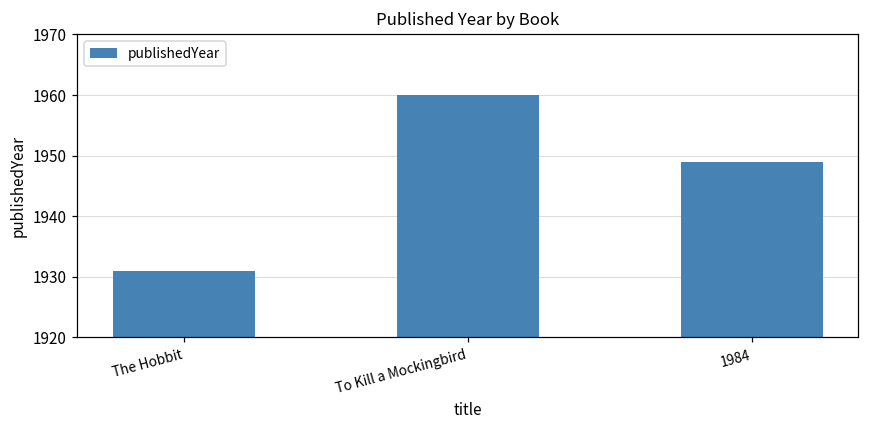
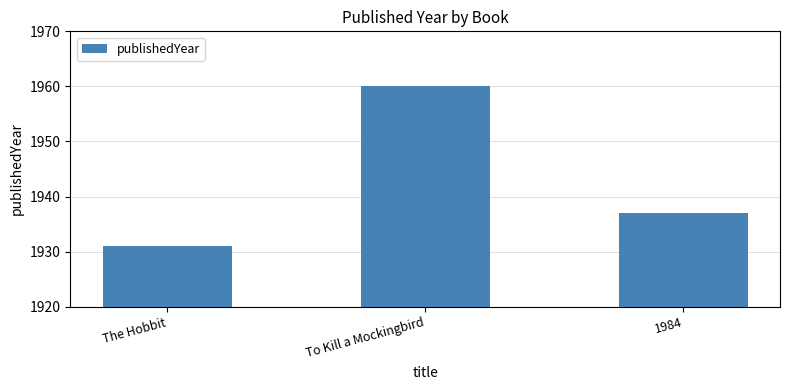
1984: 1949 -> 1937
